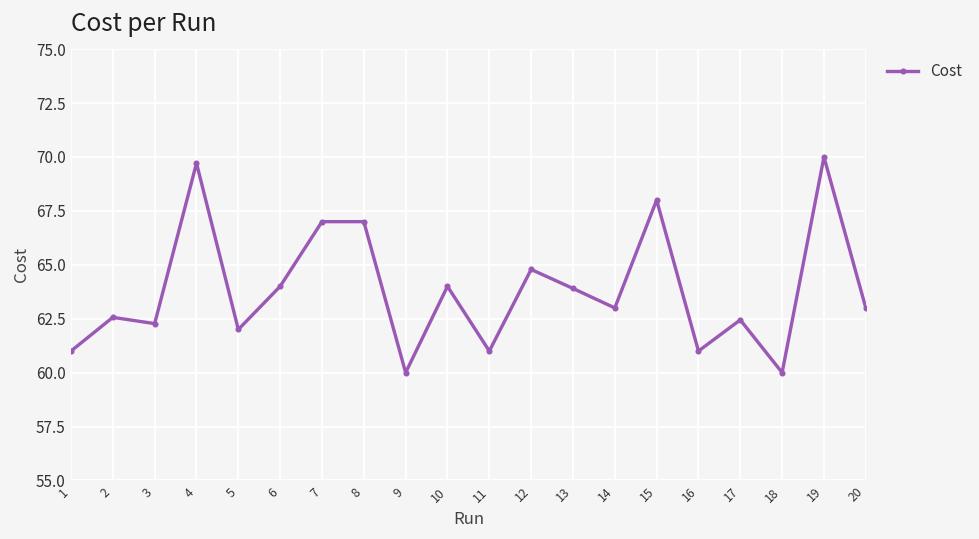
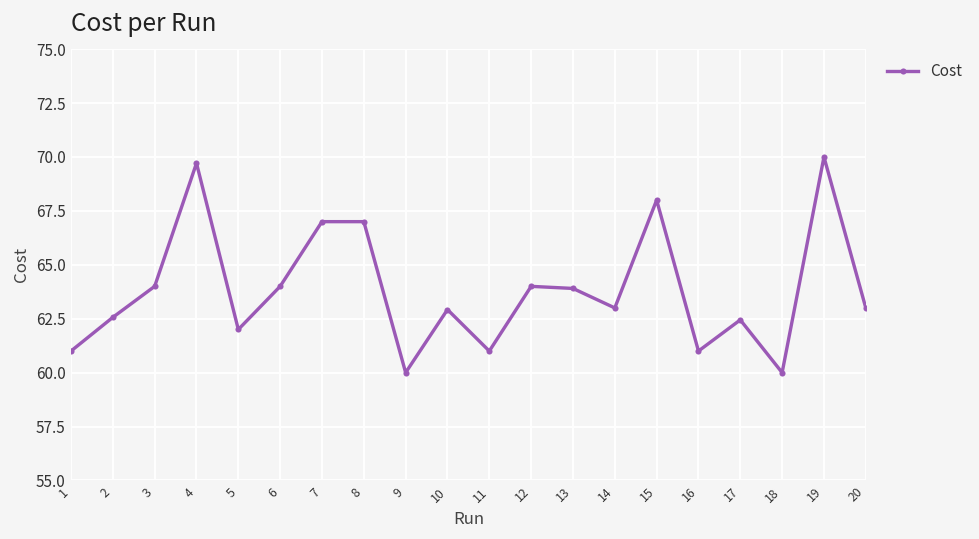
3: 62.3 -> 64.0
10: 64.0 -> 62.9
12: 64.8 -> 64.0
